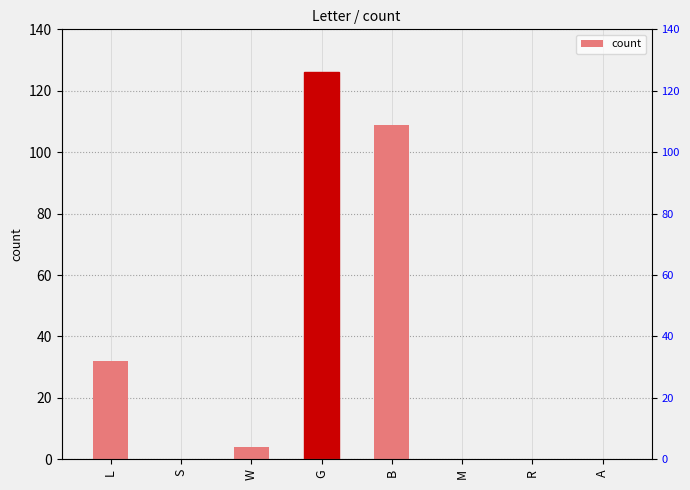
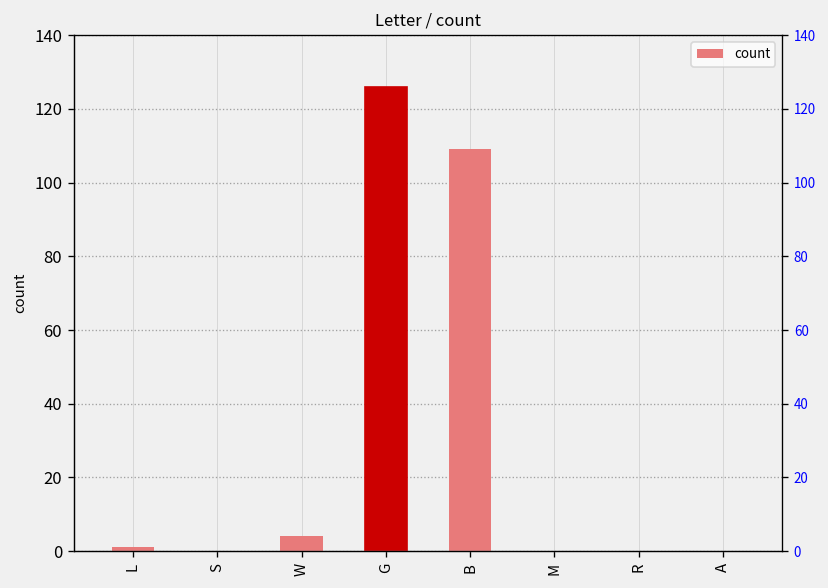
L: 32 -> 1
